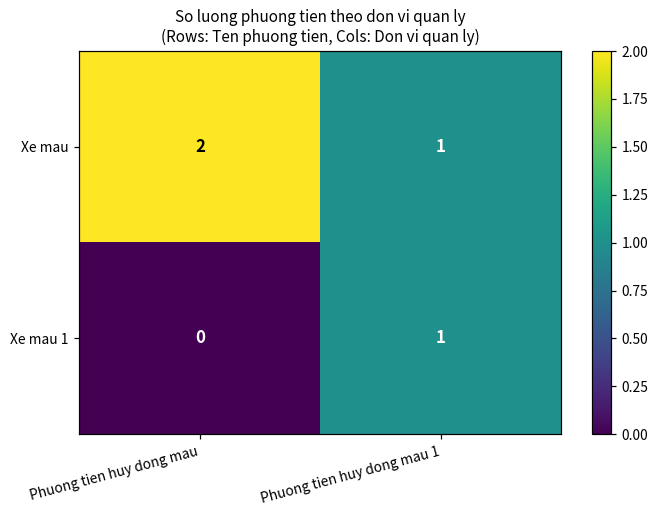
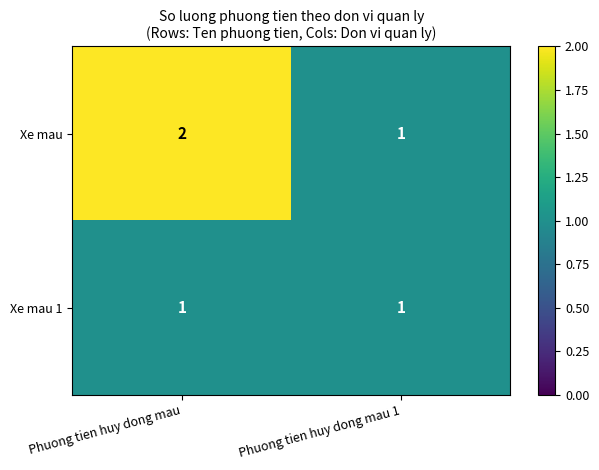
Xe mau 1, Phuong tien huy dong mau: 0 -> 1
